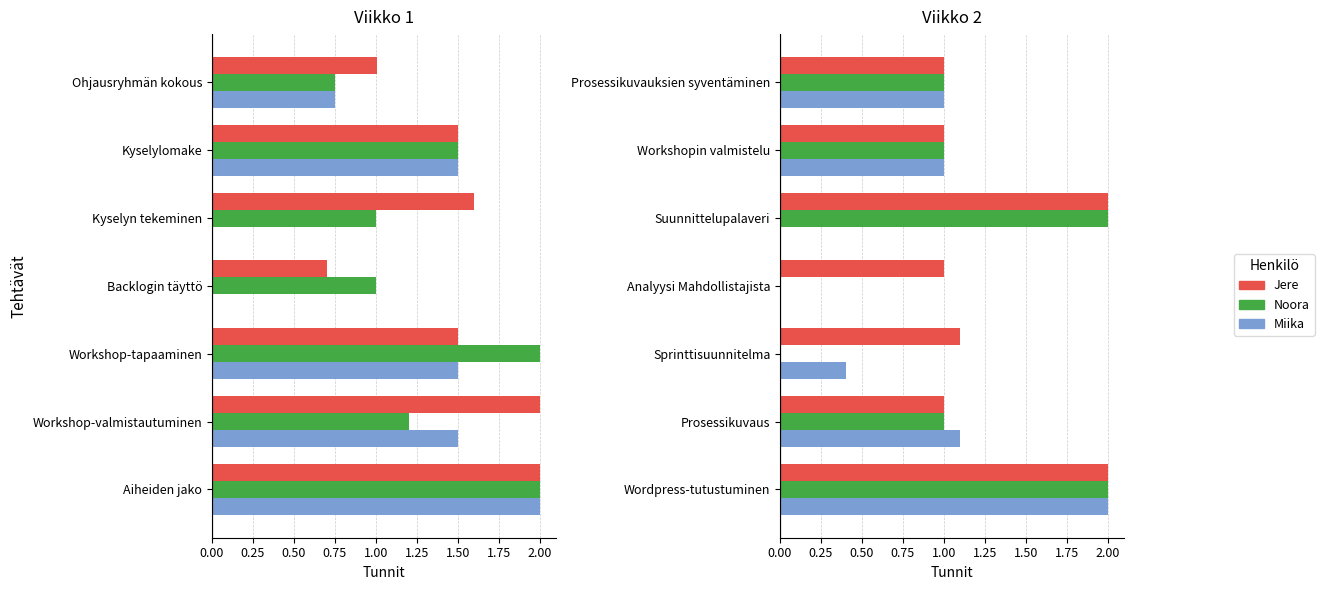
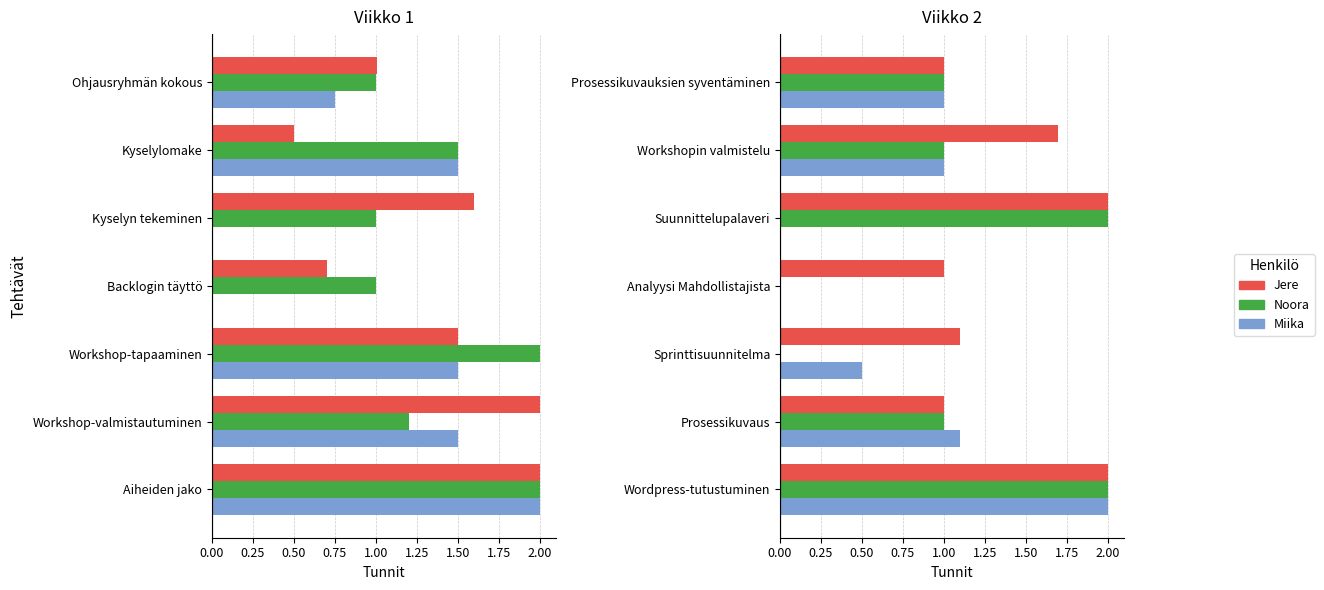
Viikko 1, Noora, Ohjausryhmän kokous: 0.75 -> 1.00
Viikko 1, Jere, Kyselylomake: 1.5 -> 0.5
Viikko 2, Jere, Workshopin valmistelu: 1.0 -> 1.7
Viikko 2, Miika, Sprinttisuunnitelma: 0.4 -> 0.5
